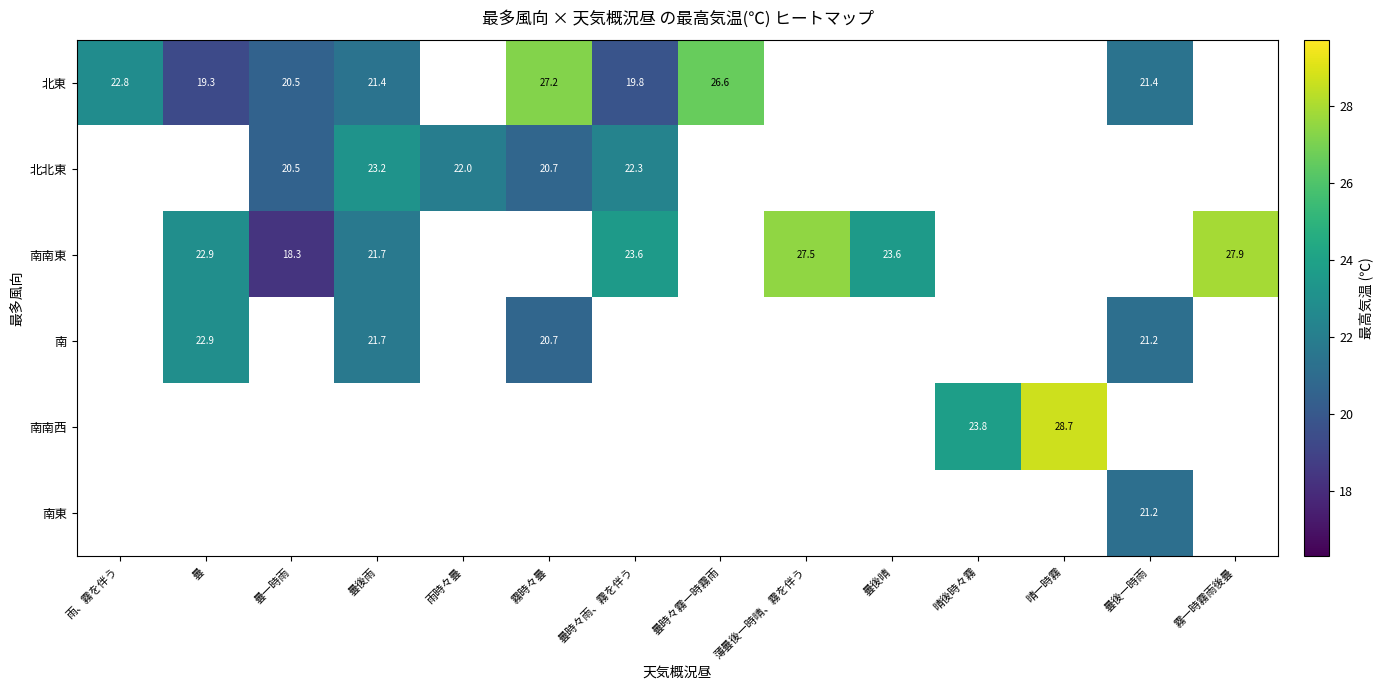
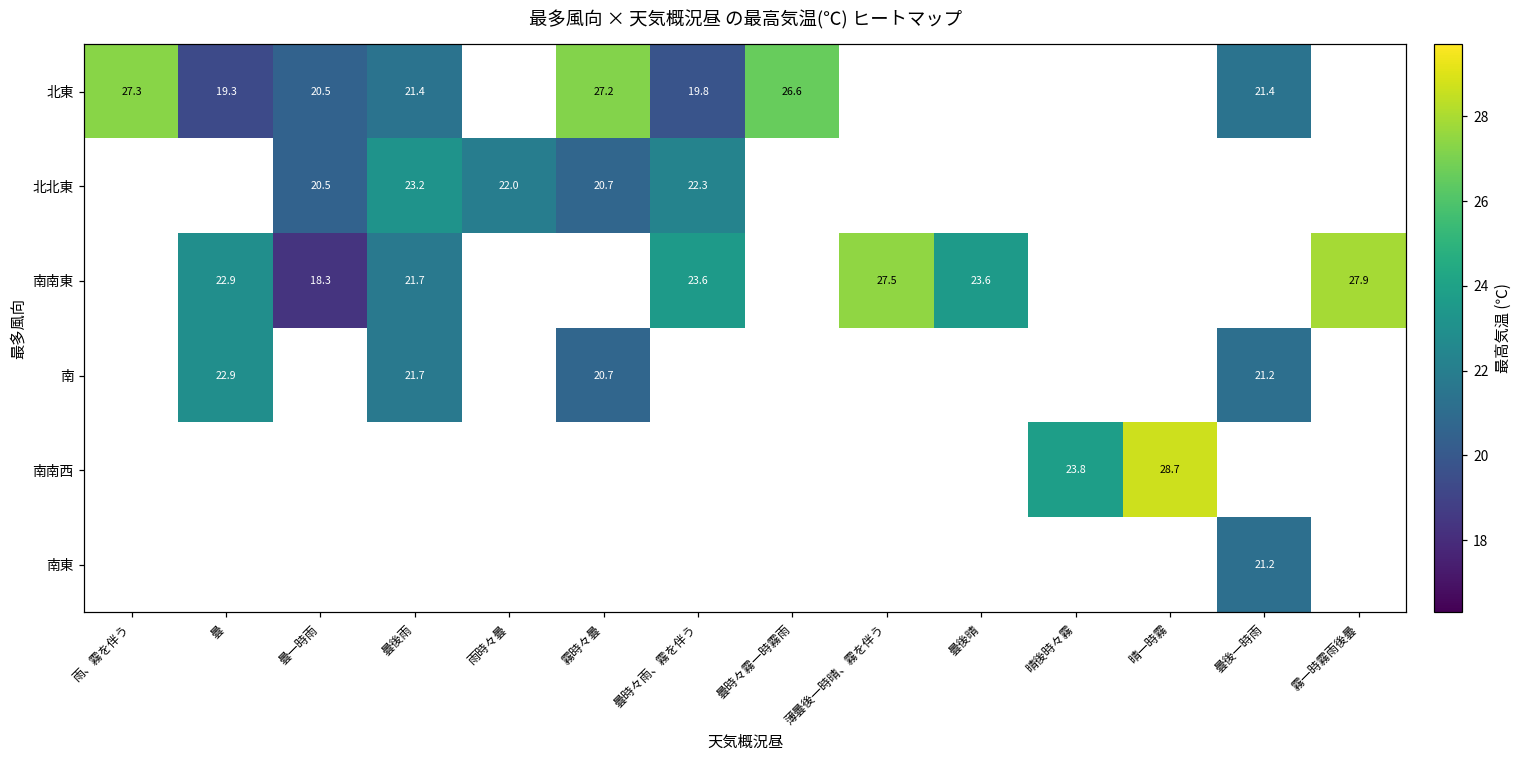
北東, 雨、霧を伴う: 22.8 -> 27.3
